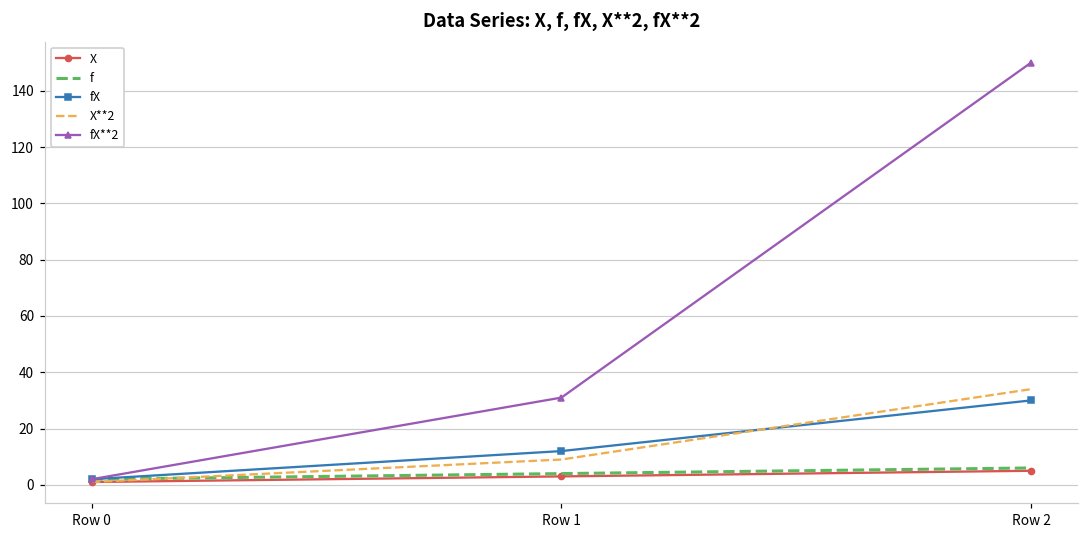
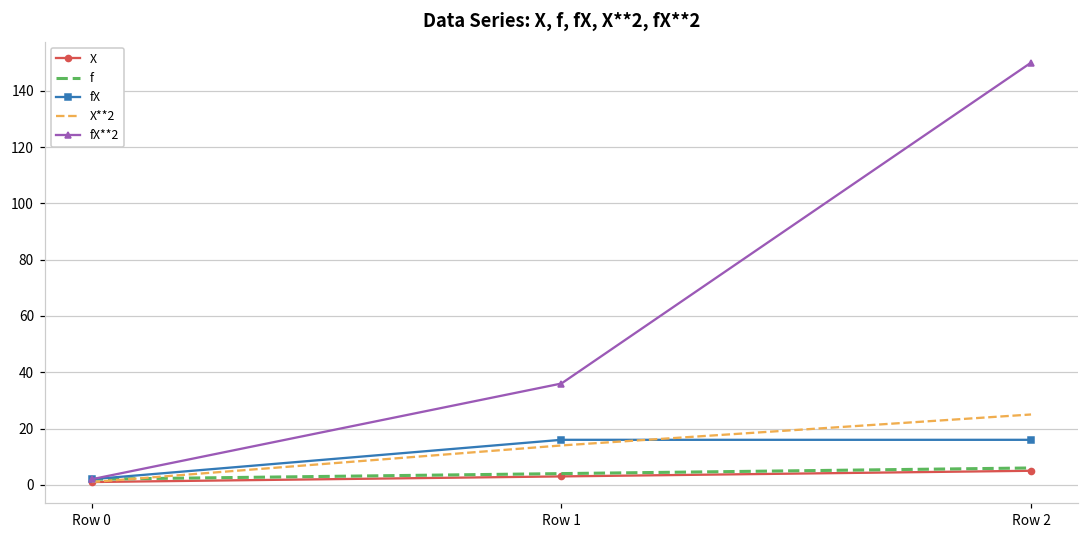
fX, Row 1: 12 -> 16
X**2, Row 1: 9 -> 14
fX**2, Row 1: 31 -> 36
fX, Row 2: 30 -> 16
X**2, Row 2: 34 -> 25
